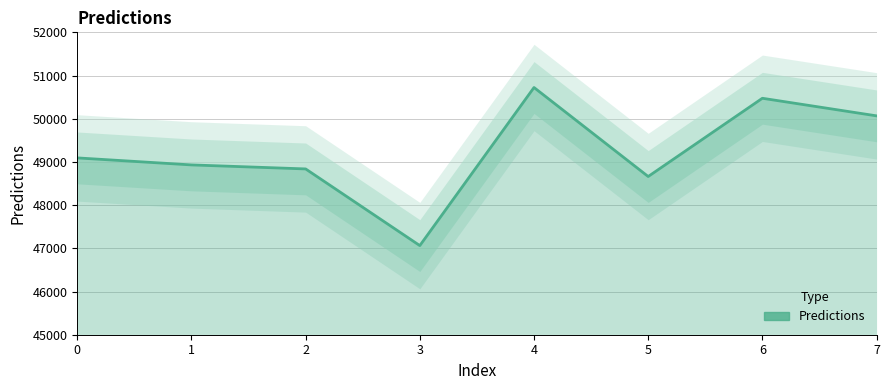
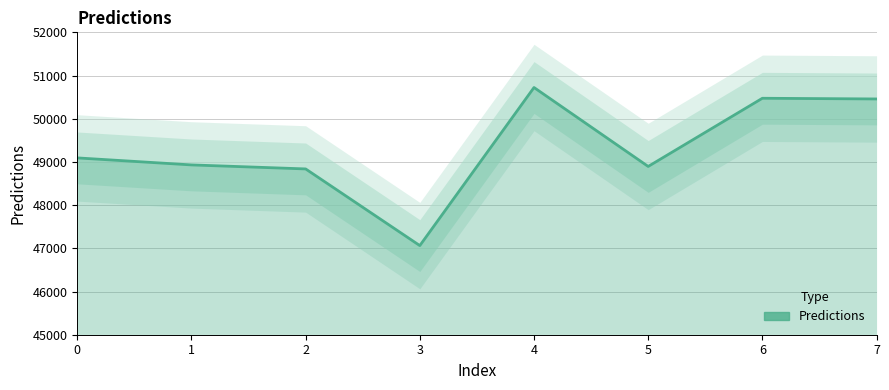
Predictions, 5: 48700 -> 48900
Predictions, 7: 50100 -> 50500
